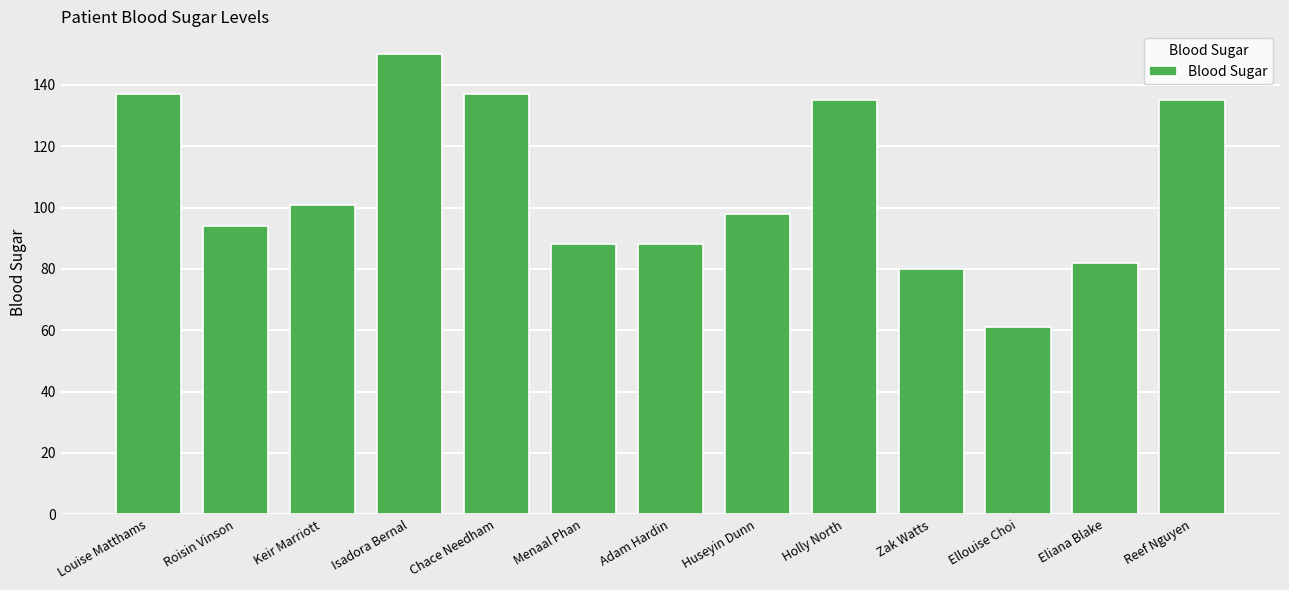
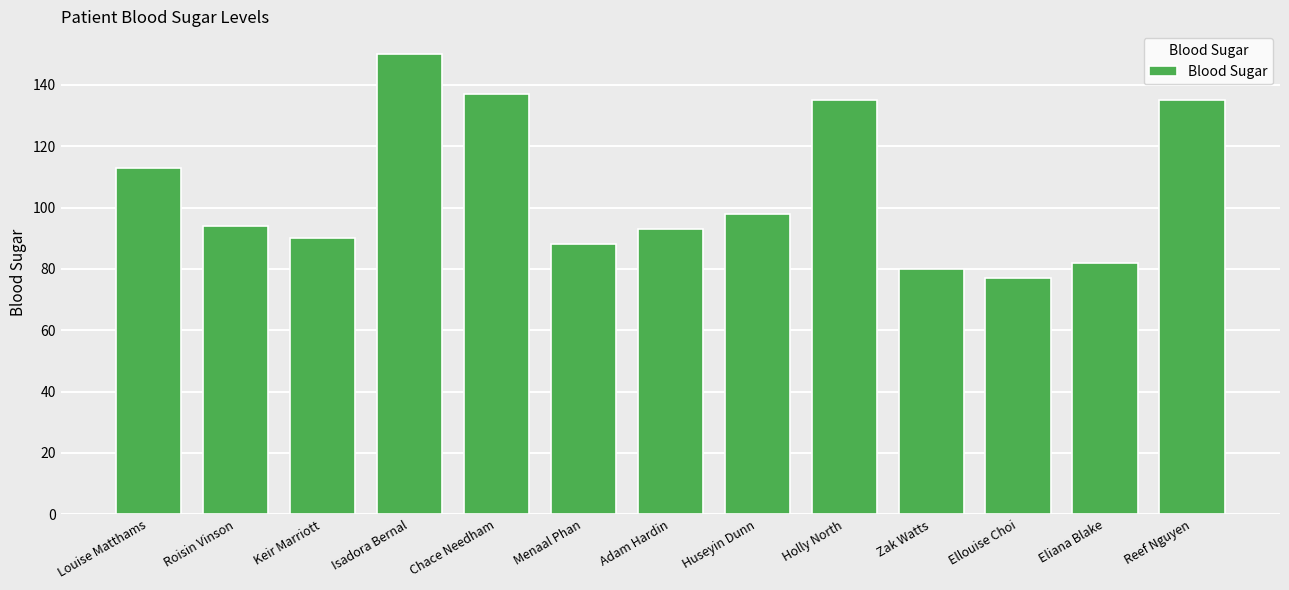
Louise Matthams: 137 -> 113
Keir Marriott: 101 -> 90
Adam Hardin: 88 -> 93
Ellouise Choi: 61 -> 77
